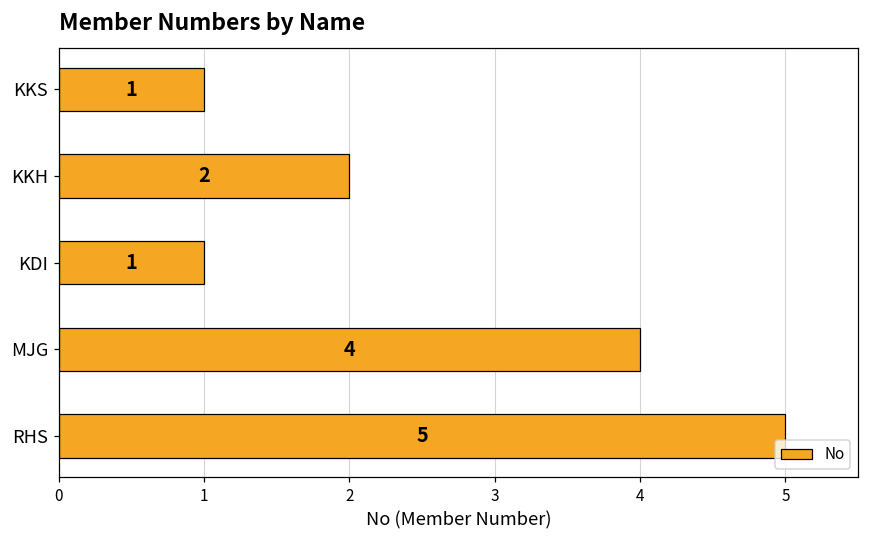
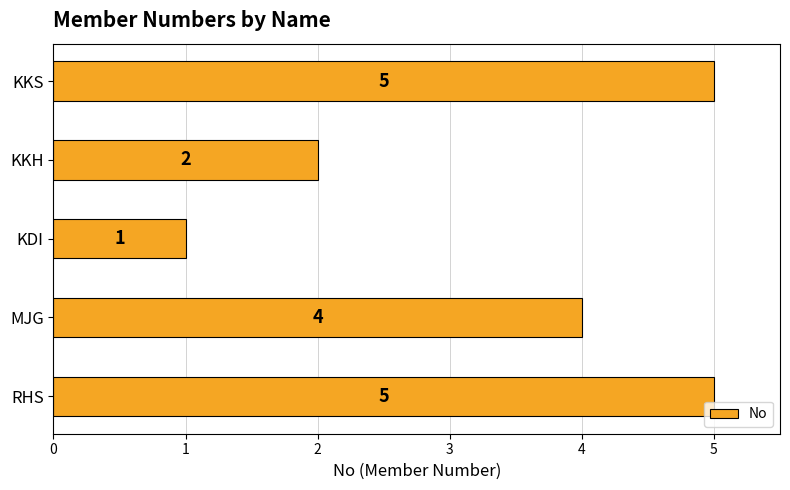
KKS: 1 -> 5
